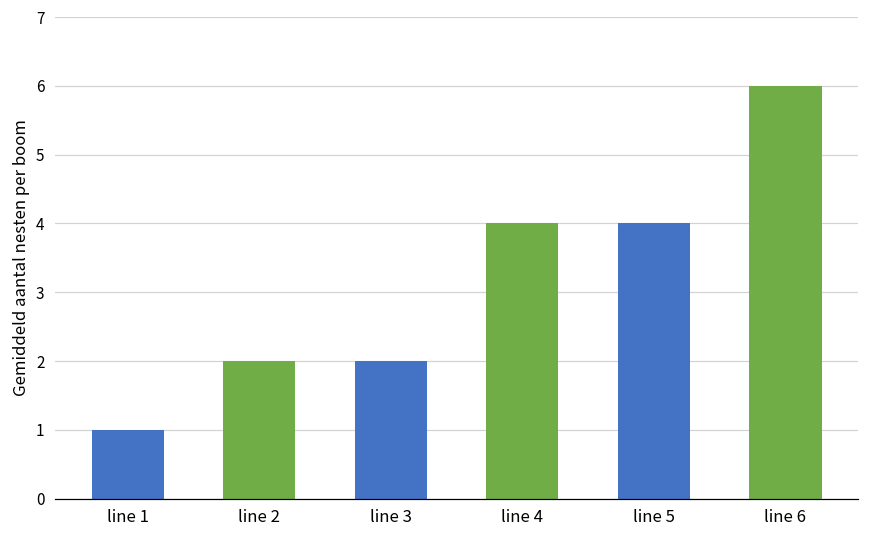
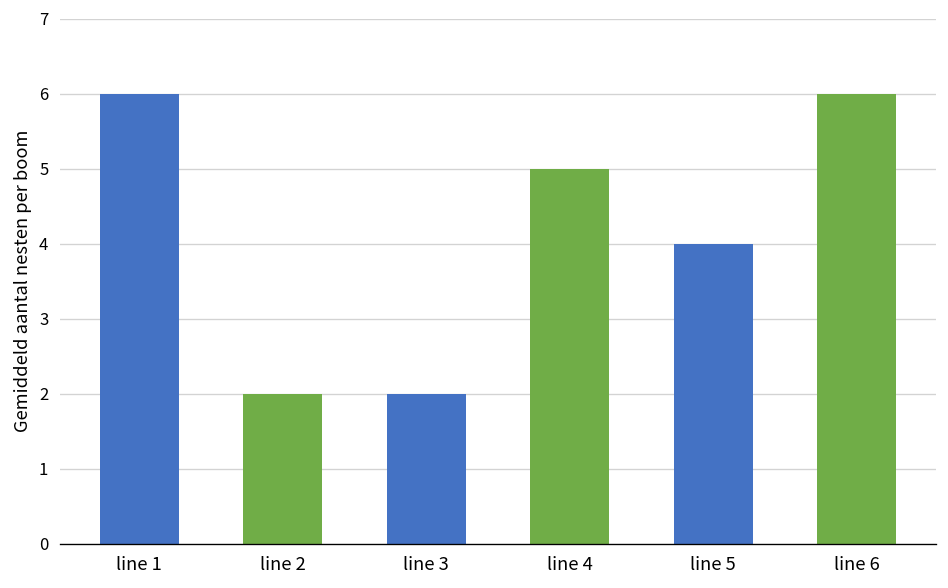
line 1: 1 -> 6
line 4: 4 -> 5
